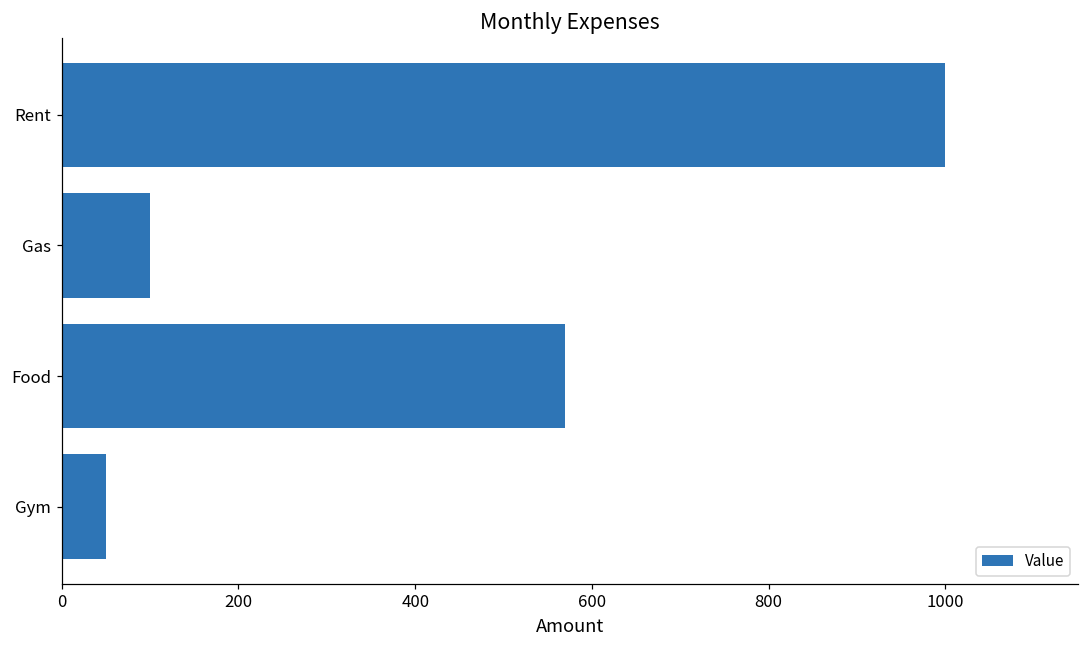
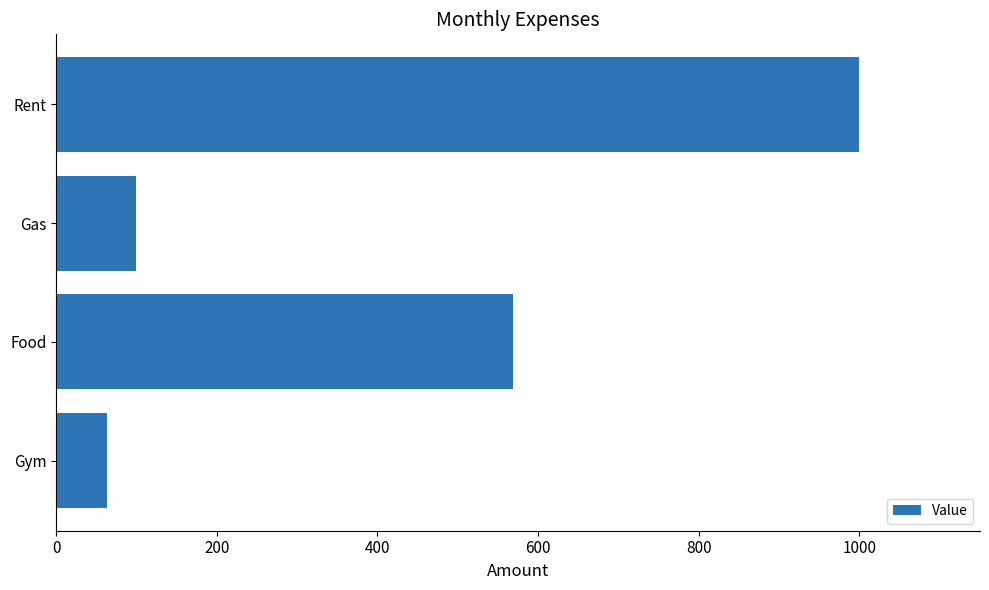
Gym: 50 -> 60
